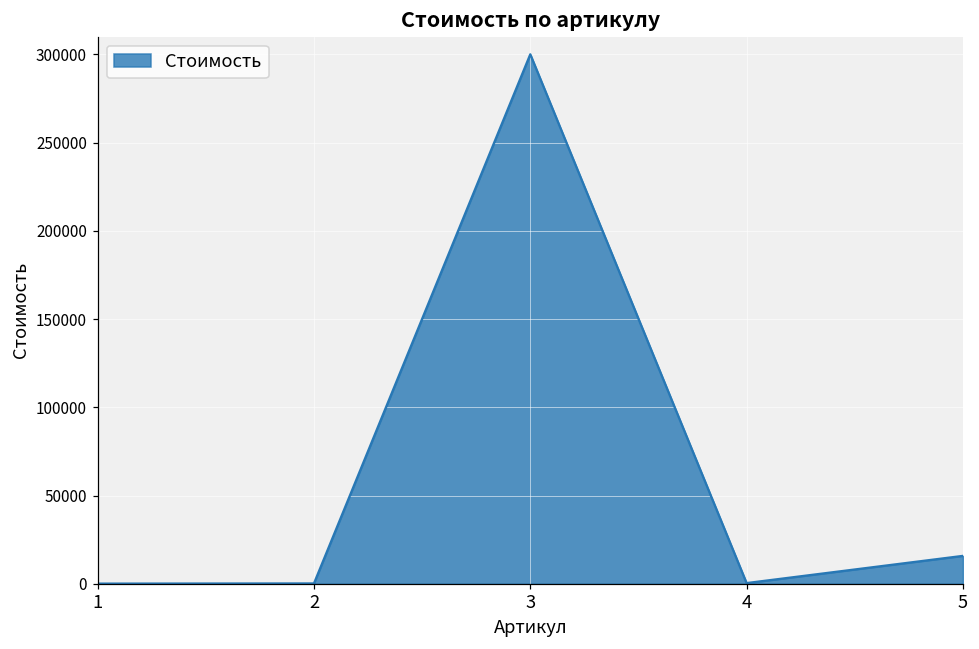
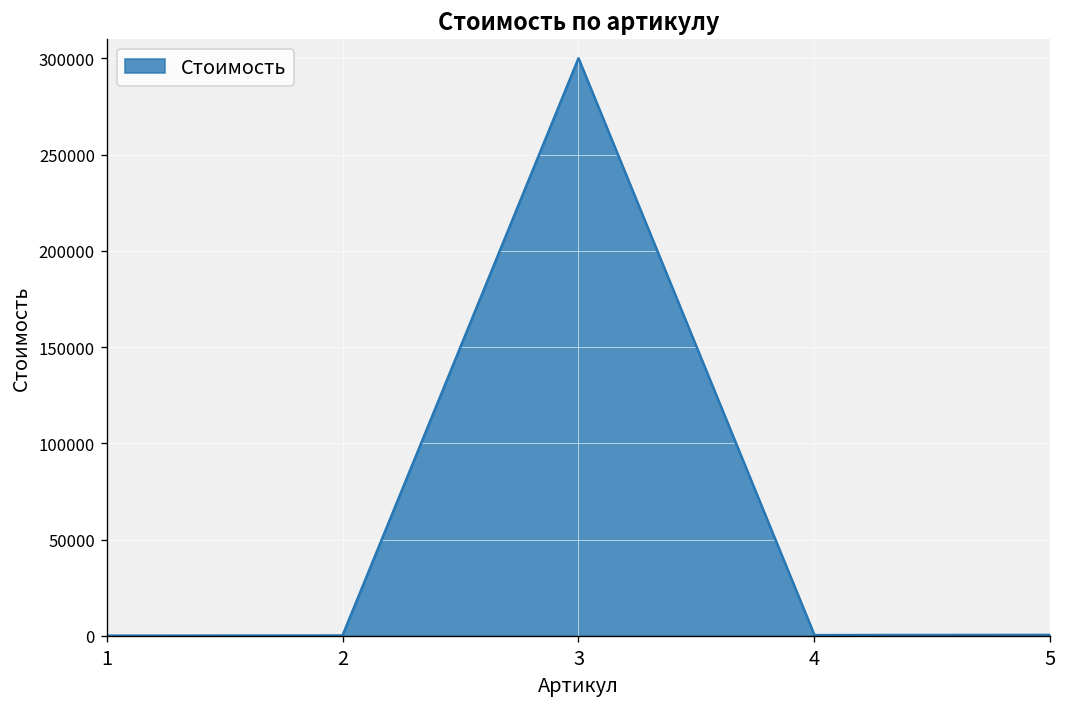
5: 16000 -> 1000
